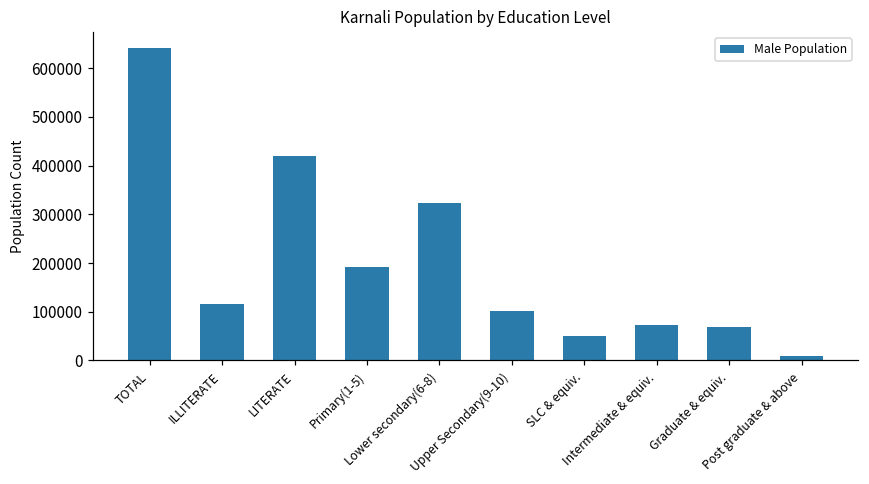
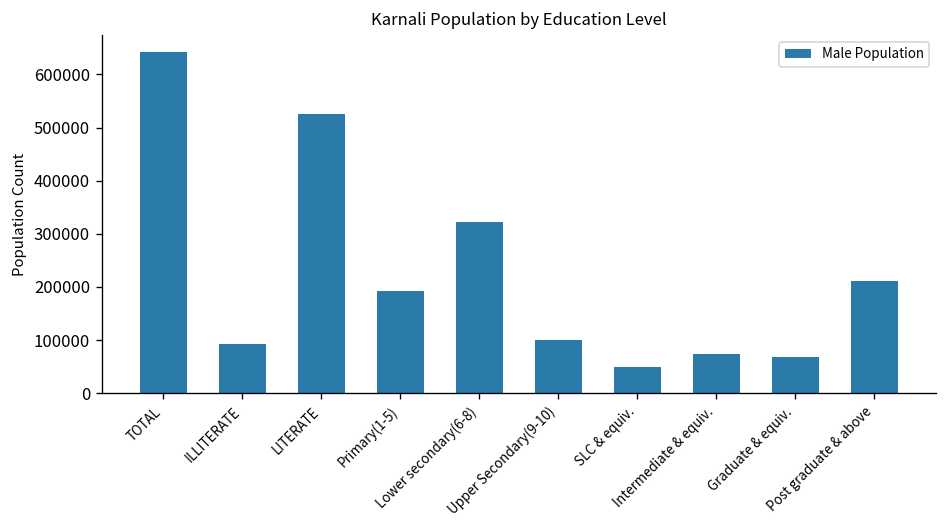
ILLITERATE: 120000 -> 90000
LITERATE: 420000 -> 530000
Post graduate & above: 10000 -> 210000
